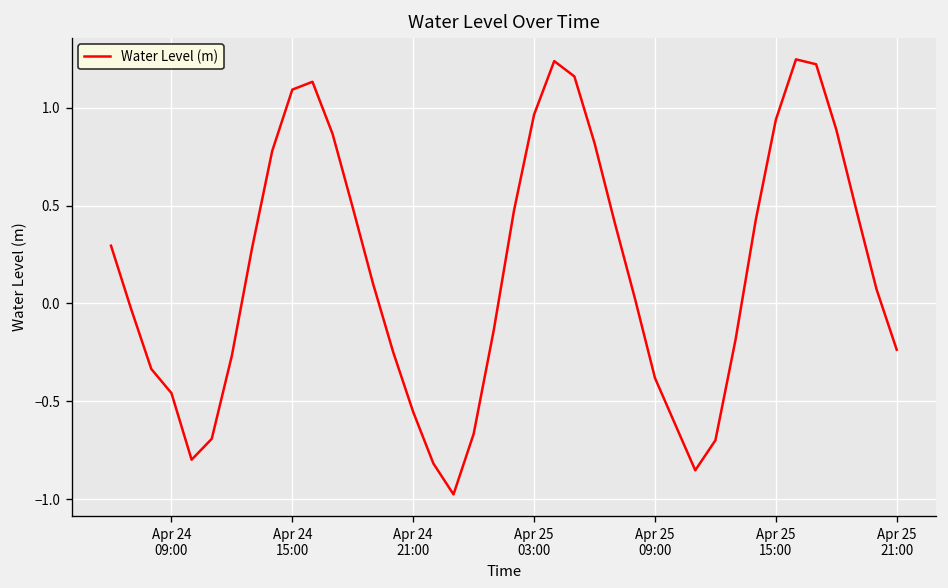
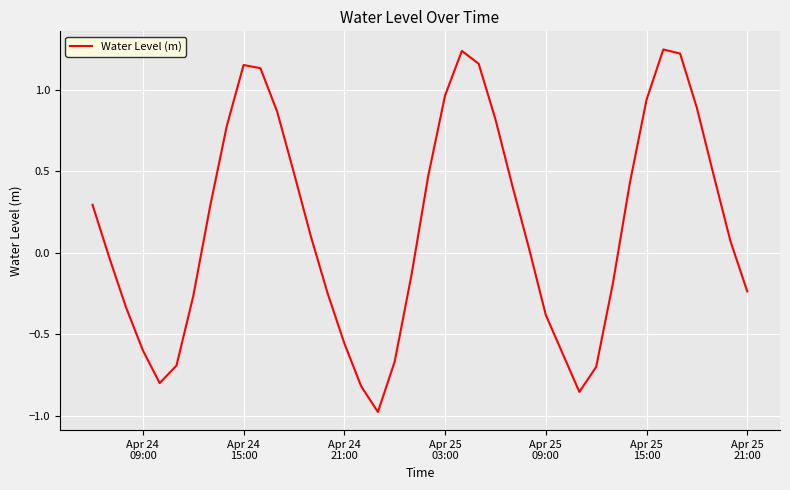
Apr 24 09:00: -0.46 -> -0.60
Apr 24 15:00: 1.09 -> 1.15
